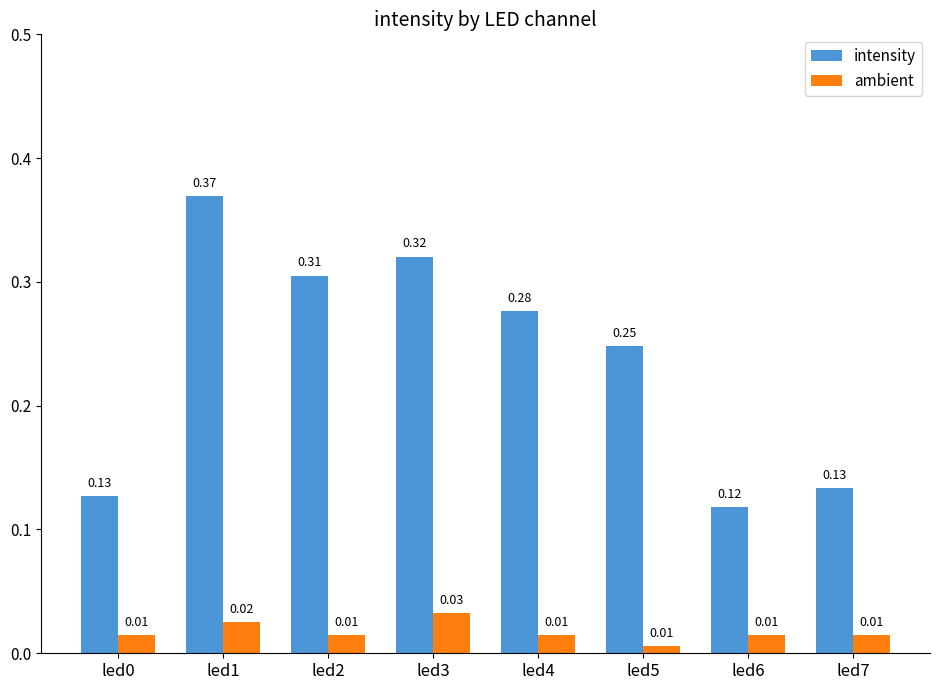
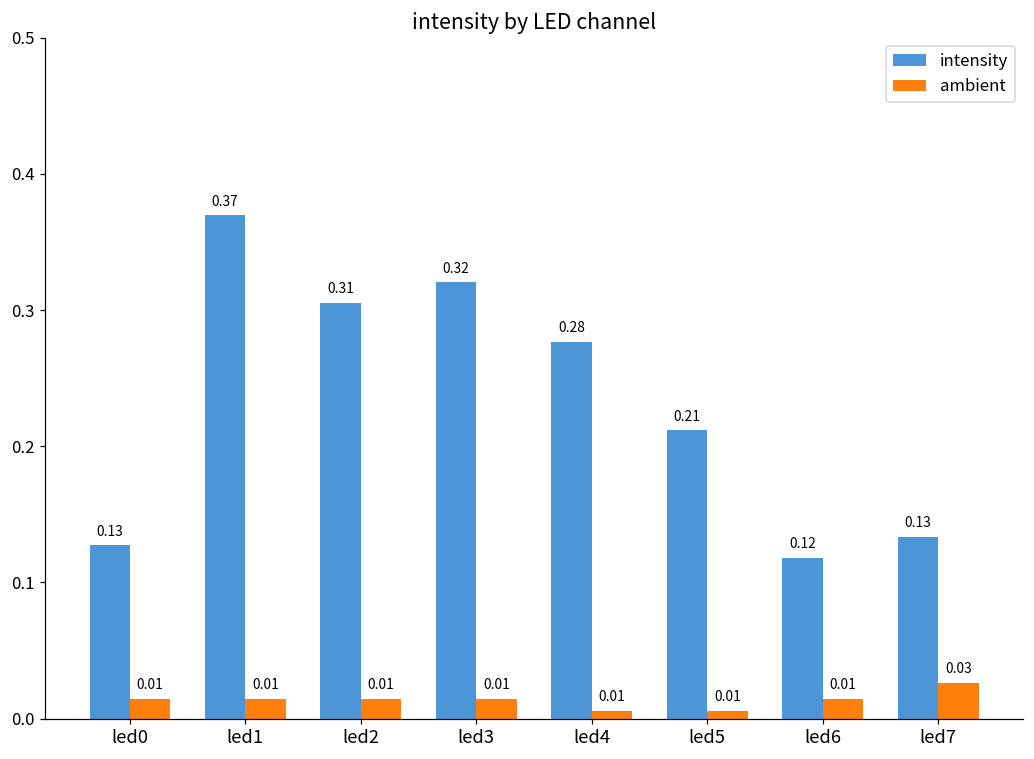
ambient, led1: 0.02 -> 0.01
ambient, led3: 0.03 -> 0.01
ambient, led4: 0.015 -> 0.006
intensity, led5: 0.25 -> 0.21
ambient, led7: 0.01 -> 0.03
